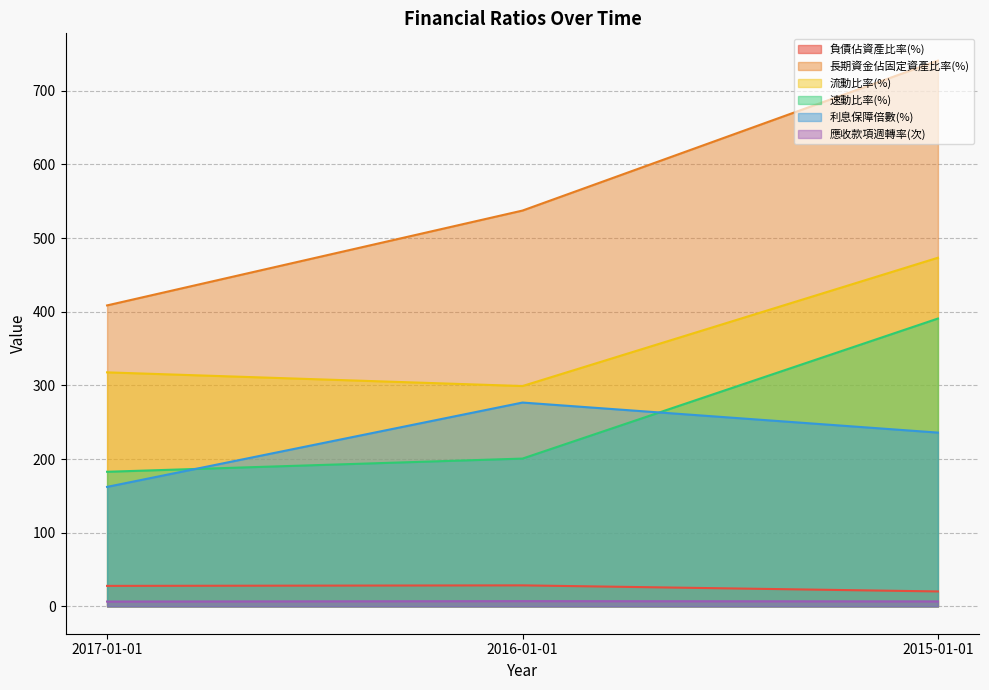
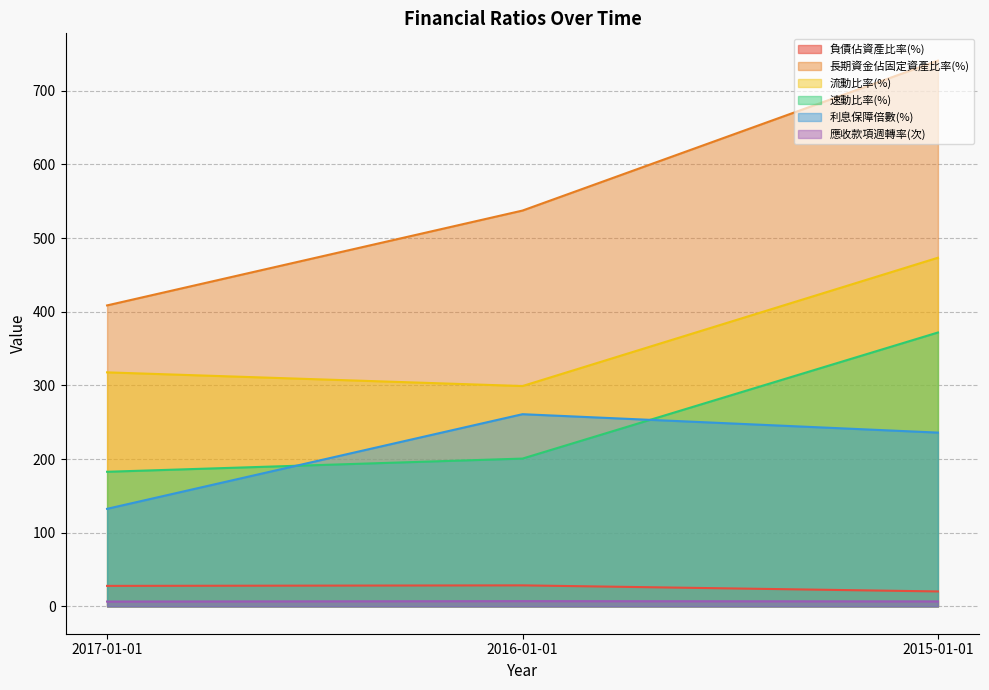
利息保障倍數(%), 2017-01-01: 160 -> 130
利息保障倍數(%), 2016-01-01: 280 -> 260
速動比率(%), 2015-01-01: 390 -> 370
